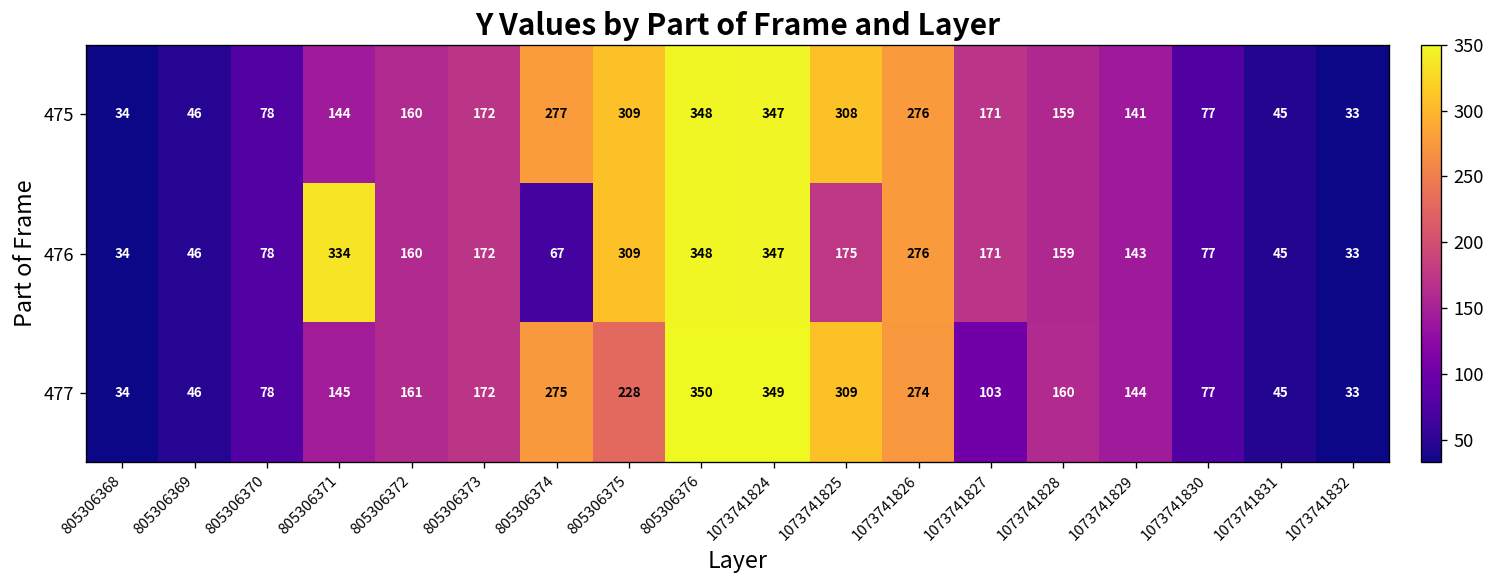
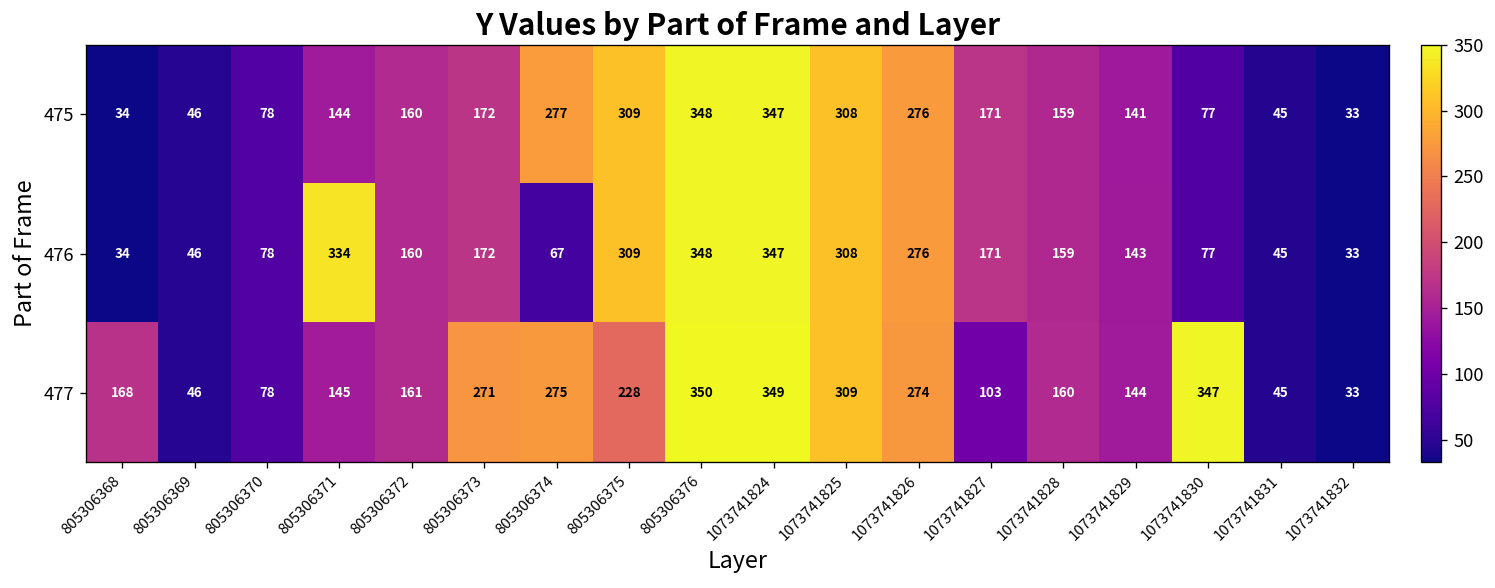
476, 1073741825: 175 -> 308
477, 805306368: 34 -> 168
477, 805306373: 172 -> 271
477, 1073741830: 77 -> 347
